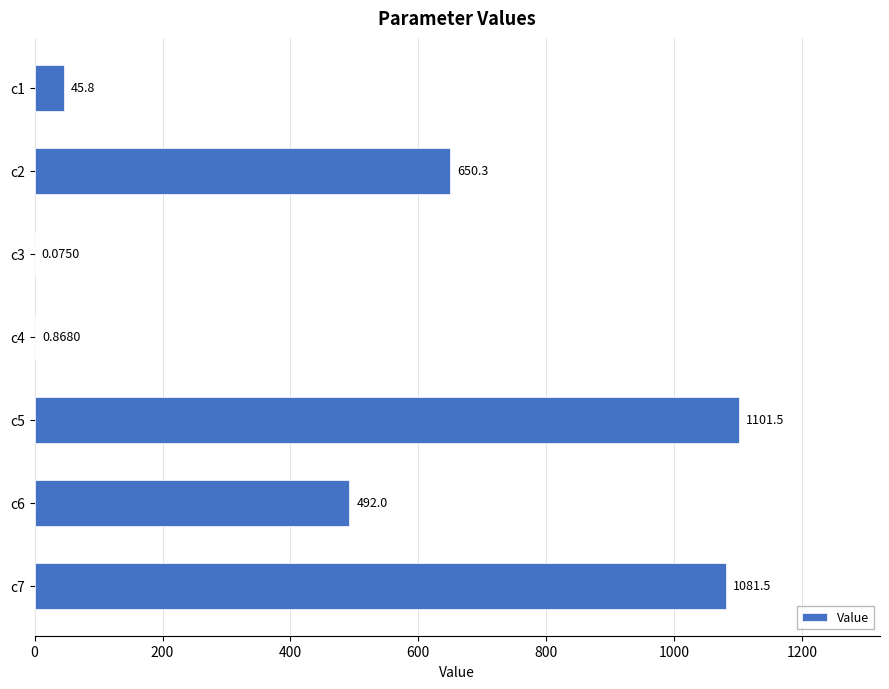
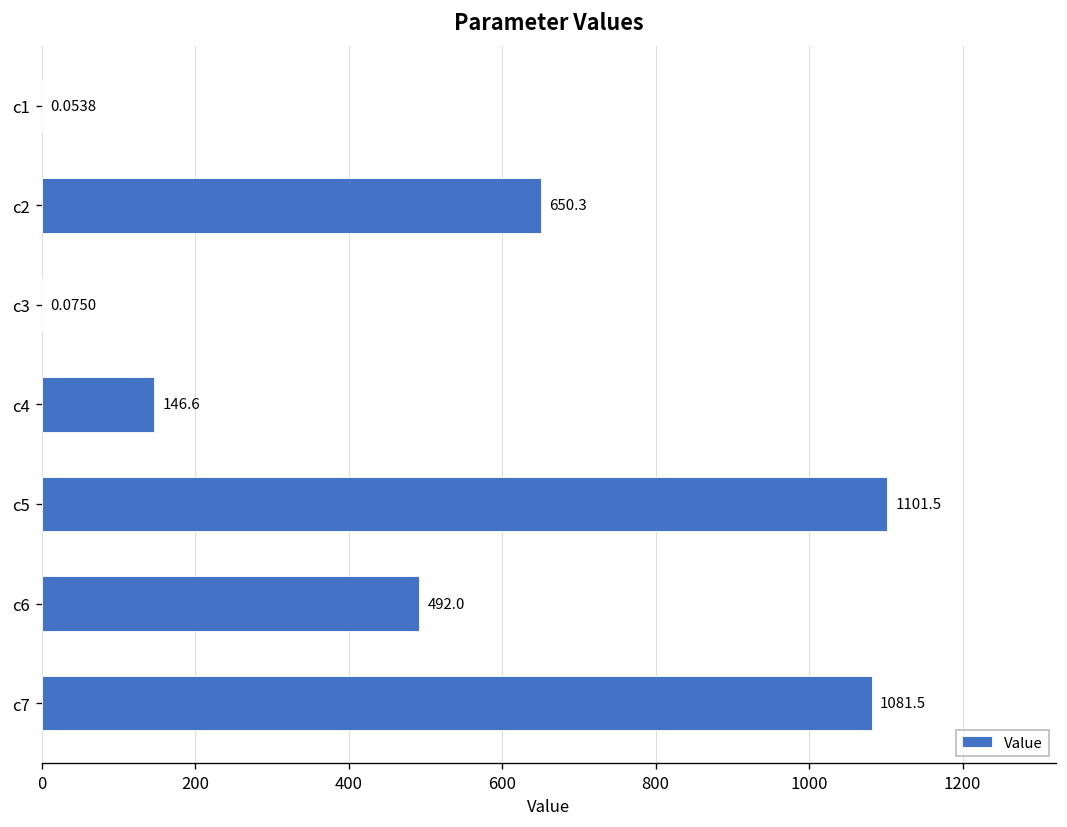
c1: 45.8 -> 0.0538
c4: 0.8680 -> 146.6
